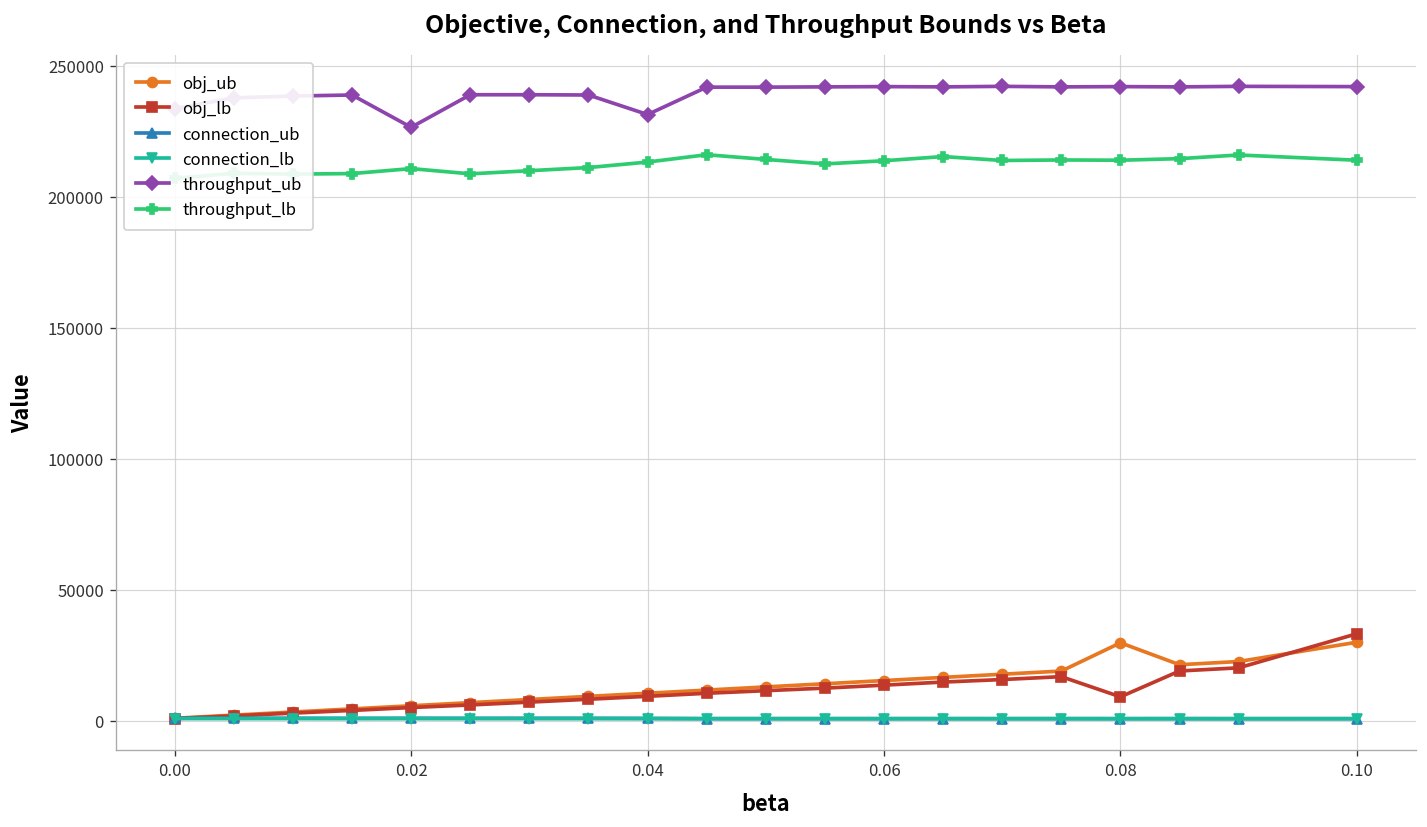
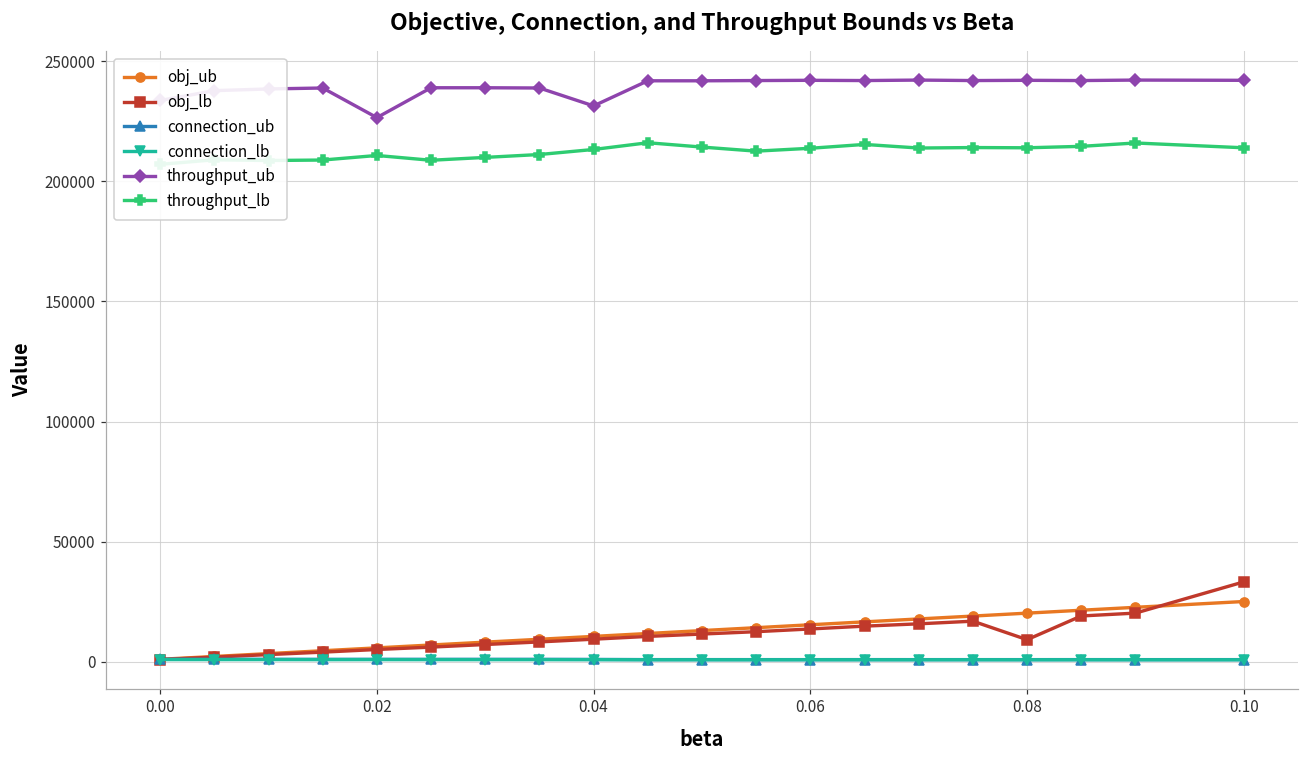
obj_ub, 0.08: 30000 -> 20000
obj_ub, 0.10: 30000 -> 25000
